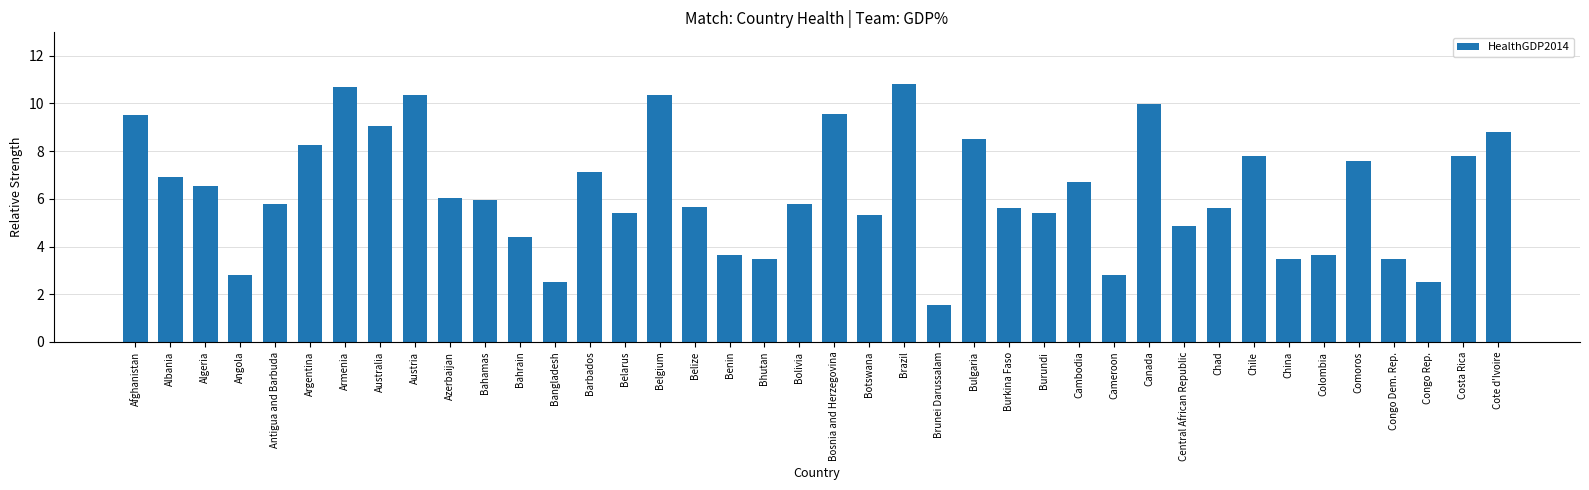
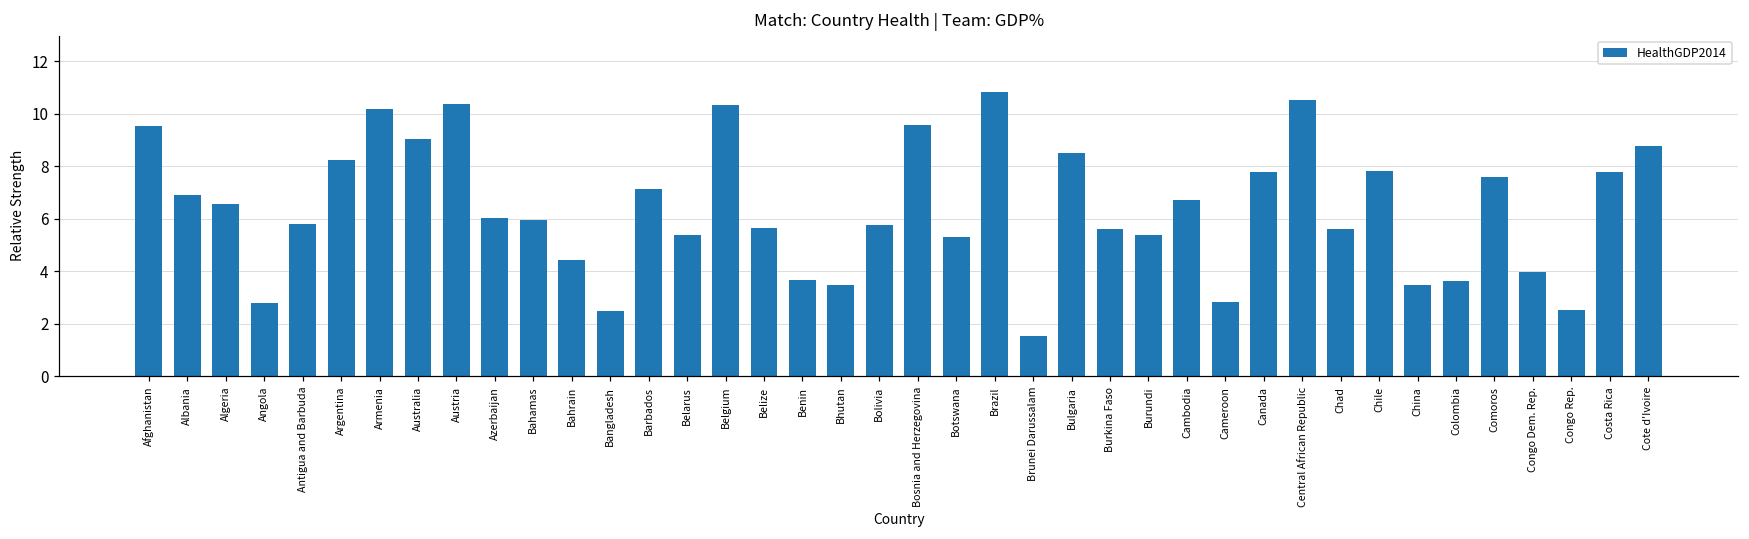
Armenia: 10.7 -> 10.2
Canada: 10.0 -> 7.8
Central African Republic: 4.9 -> 10.5
Congo Dem. Rep.: 3.5 -> 4.0
